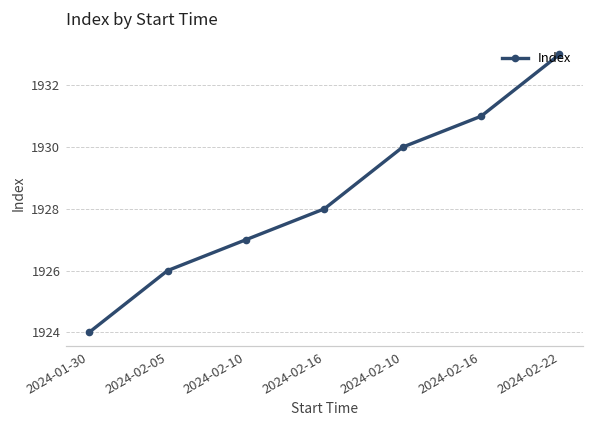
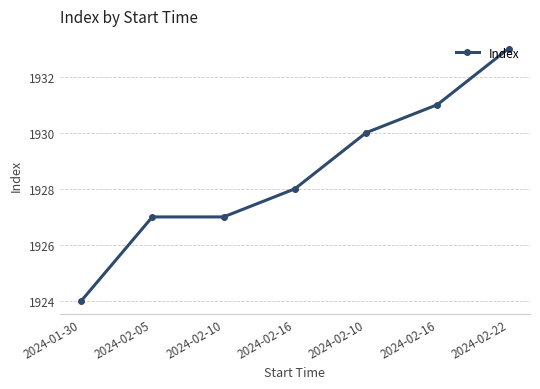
2024-02-05: 1926 -> 1927
